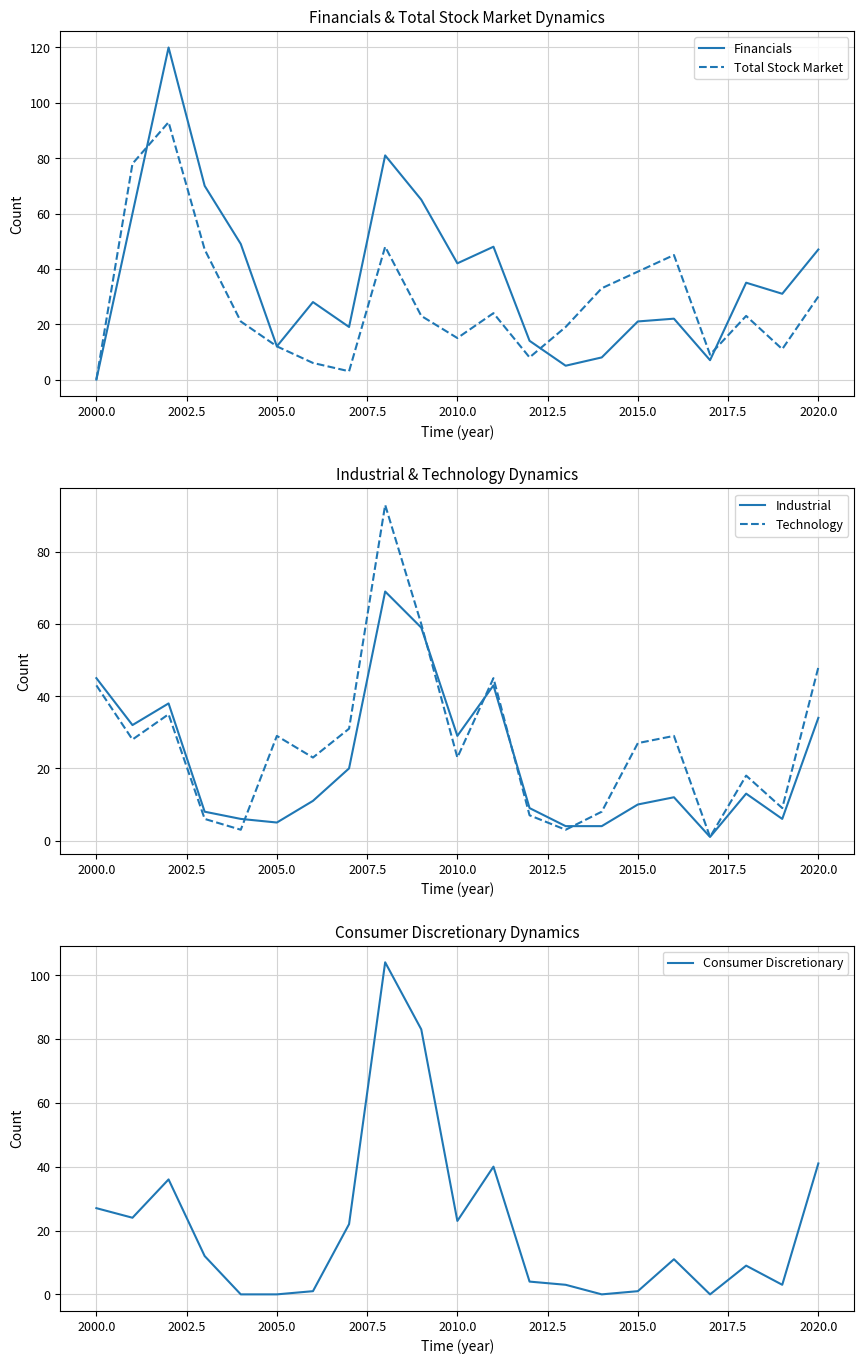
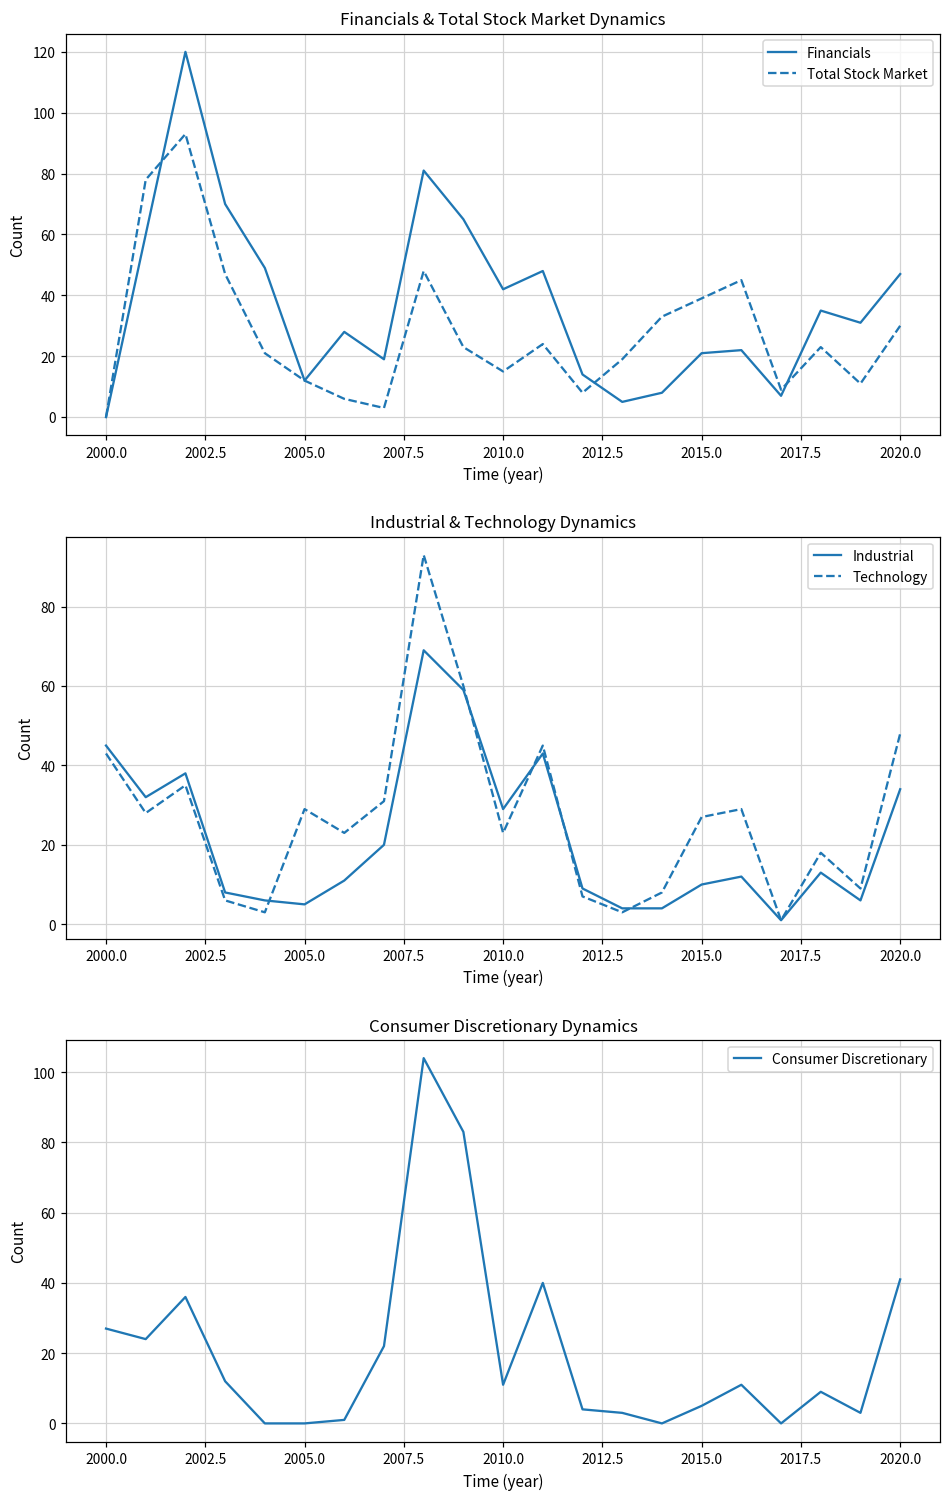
Consumer Discretionary Dynamics, 2010.0: 23 -> 11
Consumer Discretionary Dynamics, 2015.0: 1 -> 5
